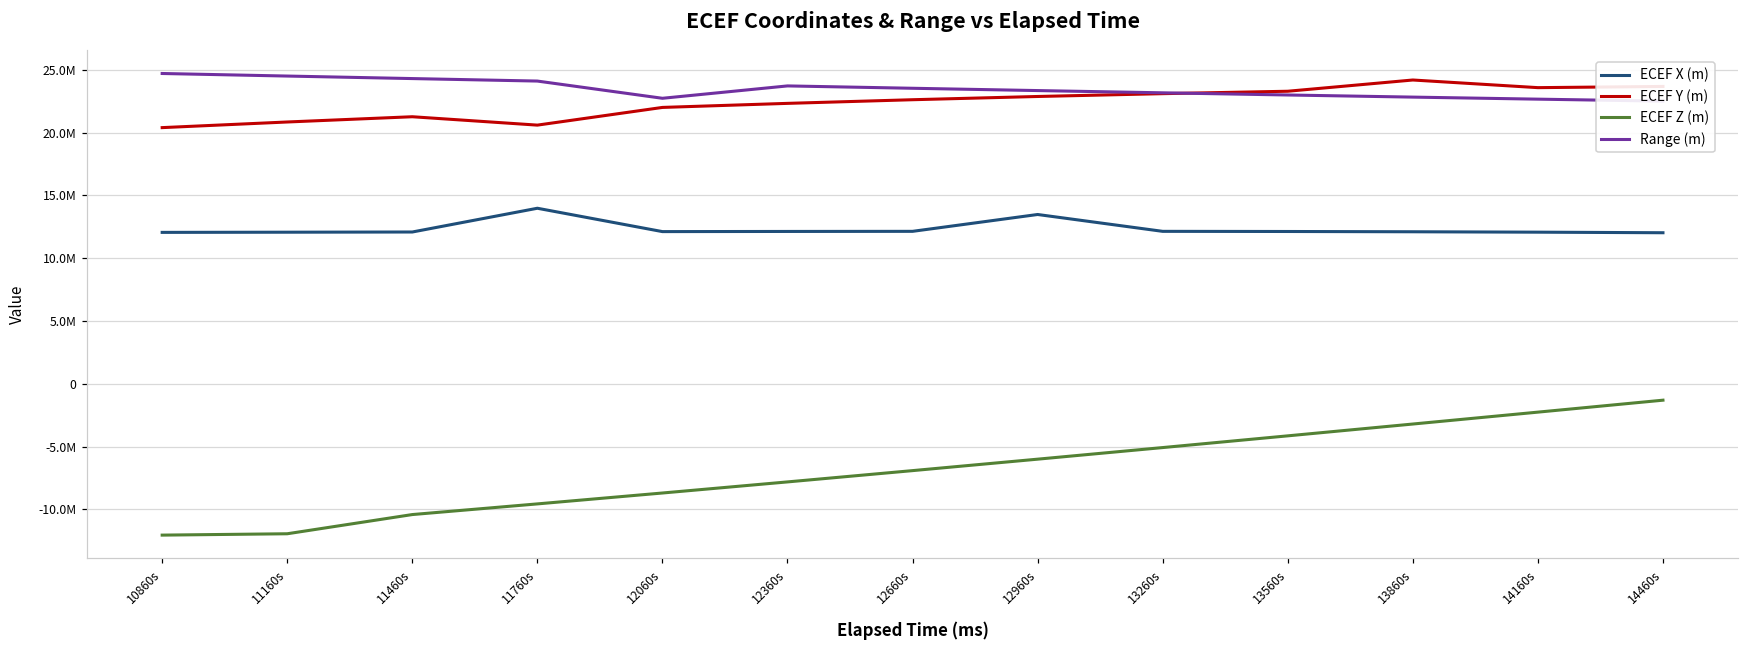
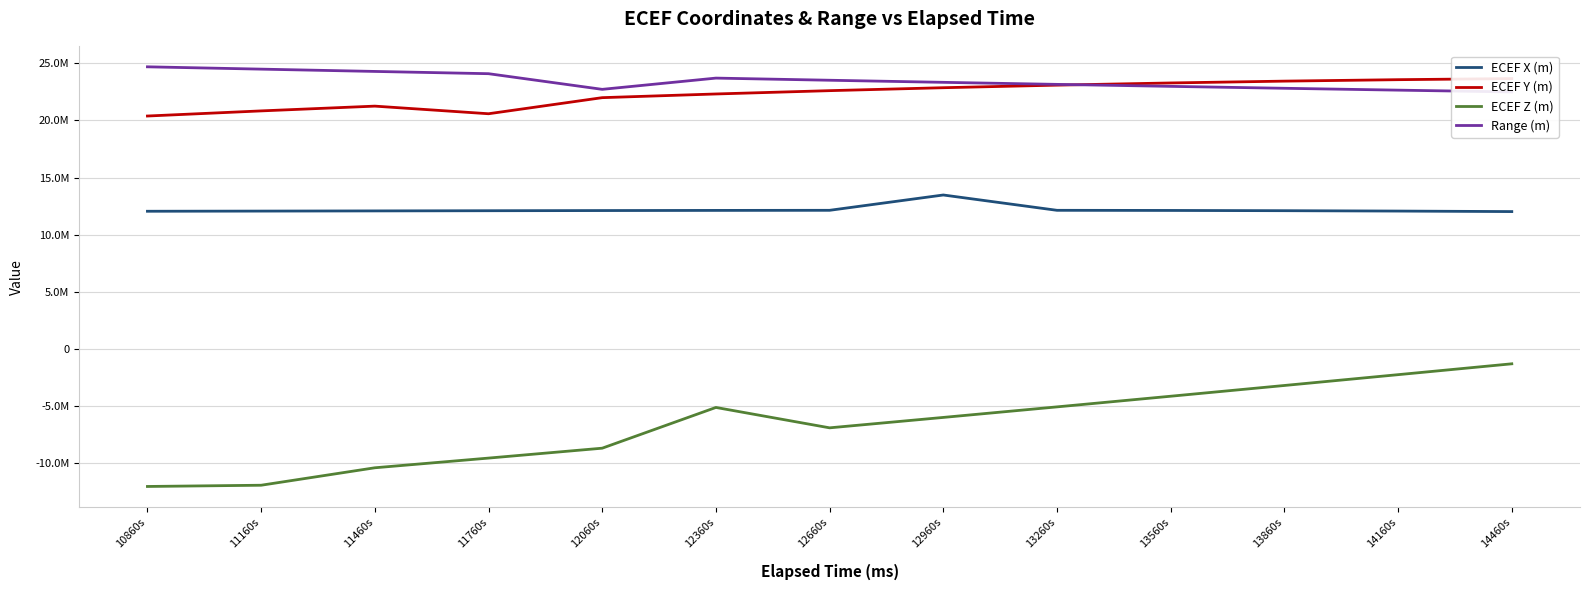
ECEF X (m), 11760s: 14000000 -> 12100000
ECEF Z (m), 12360s: -7800000 -> -5100000
ECEF Y (m), 13860s: 24200000 -> 23400000
